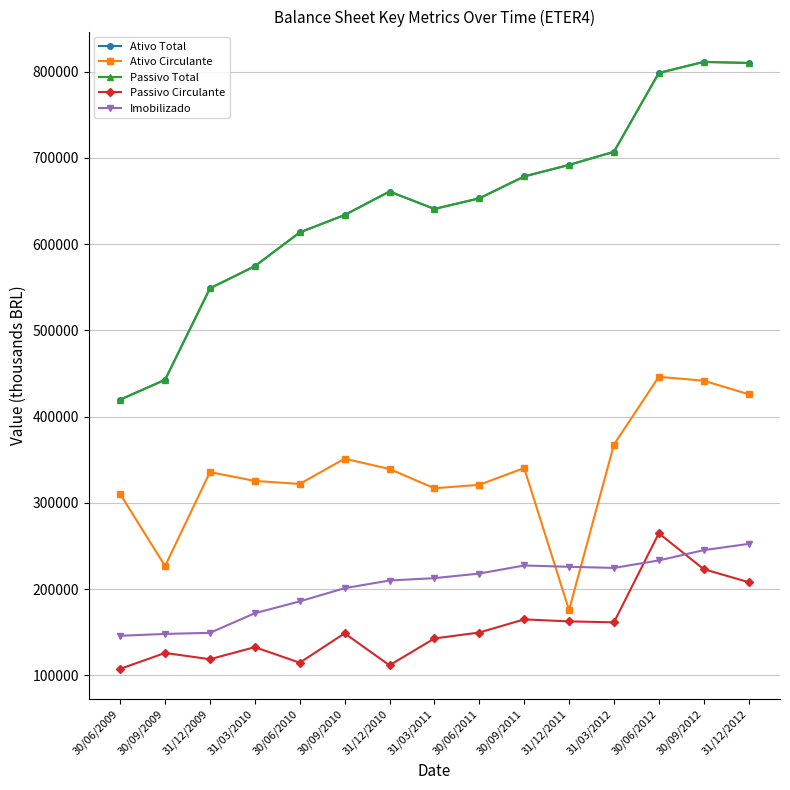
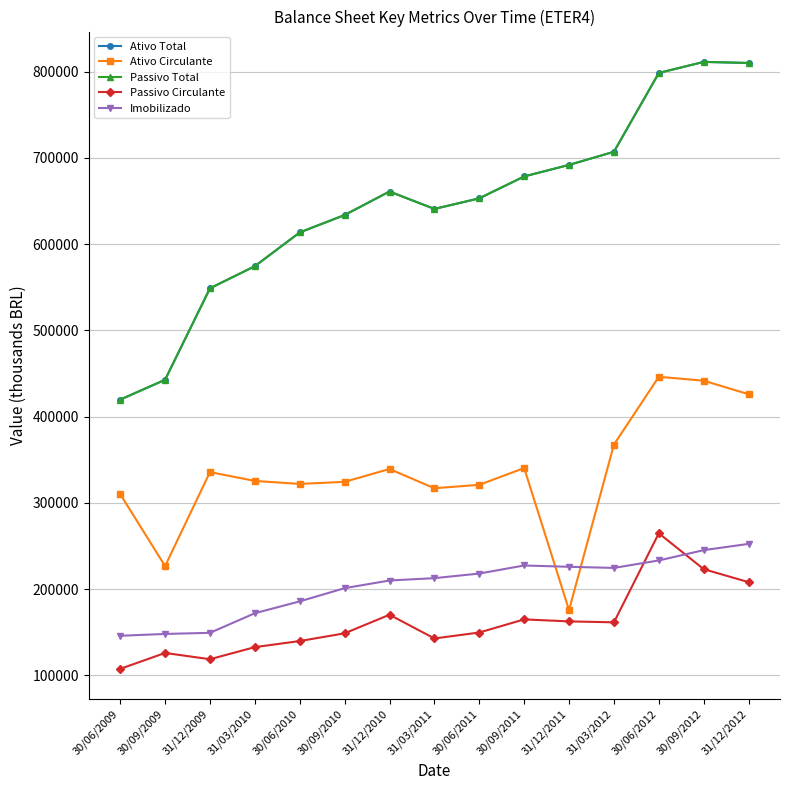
Passivo Circulante, 30/06/2010: 110000 -> 140000
Ativo Circulante, 30/09/2010: 350000 -> 320000
Passivo Circulante, 31/12/2010: 110000 -> 170000
